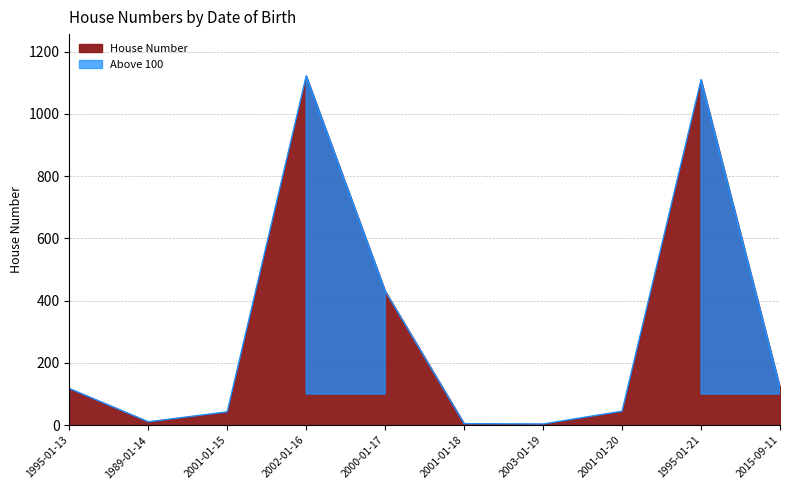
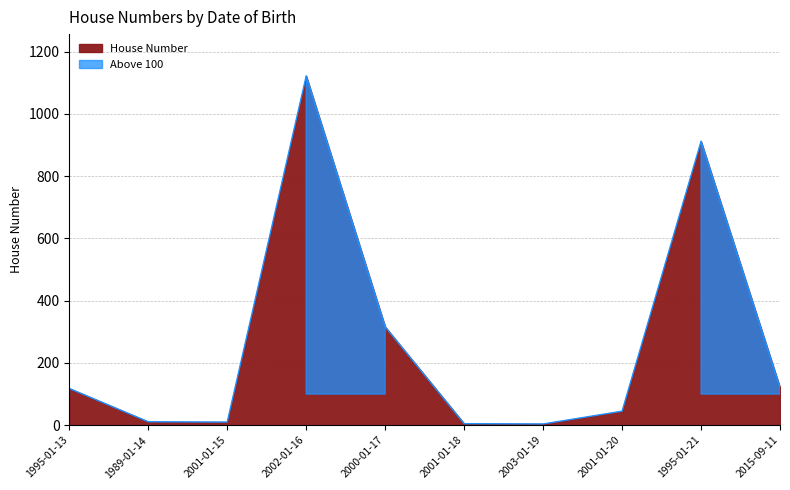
2001-01-15: 40 -> 10
2000-01-17: 430 -> 320
1995-01-21: 1110 -> 910
